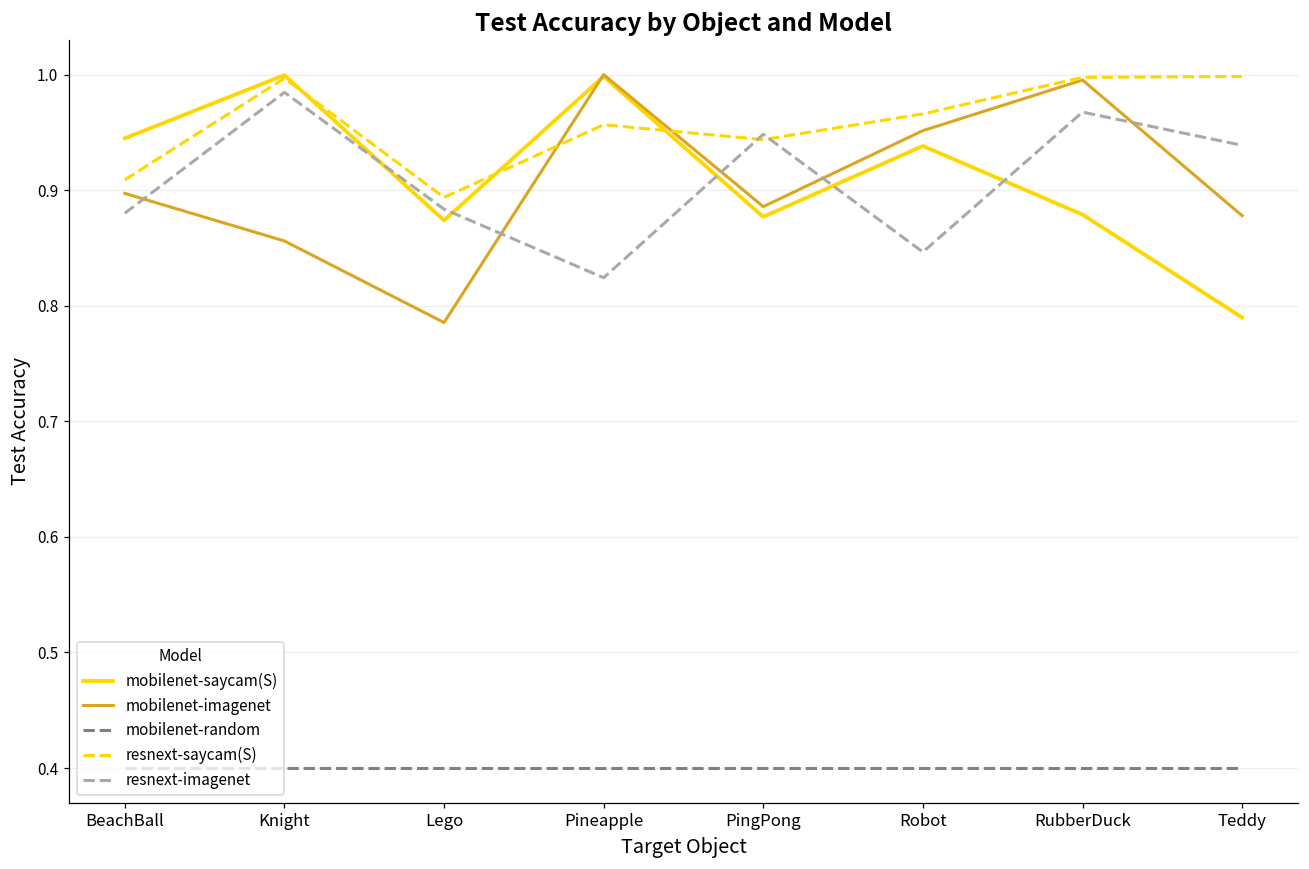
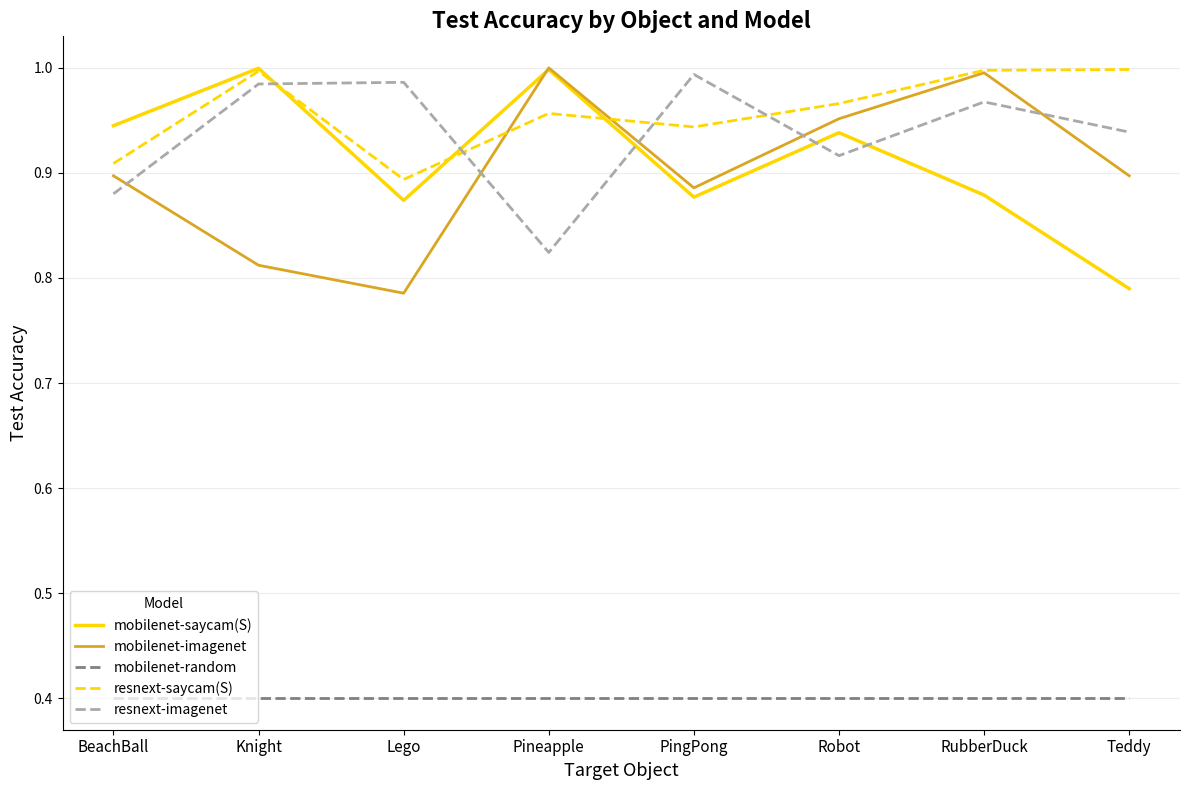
mobilenet-imagenet, Knight: 0.856 -> 0.812
resnext-imagenet, Lego: 0.884 -> 0.986
resnext-imagenet, PingPong: 0.948 -> 0.994
resnext-imagenet, Robot: 0.847 -> 0.916
mobilenet-imagenet, Teddy: 0.878 -> 0.897
